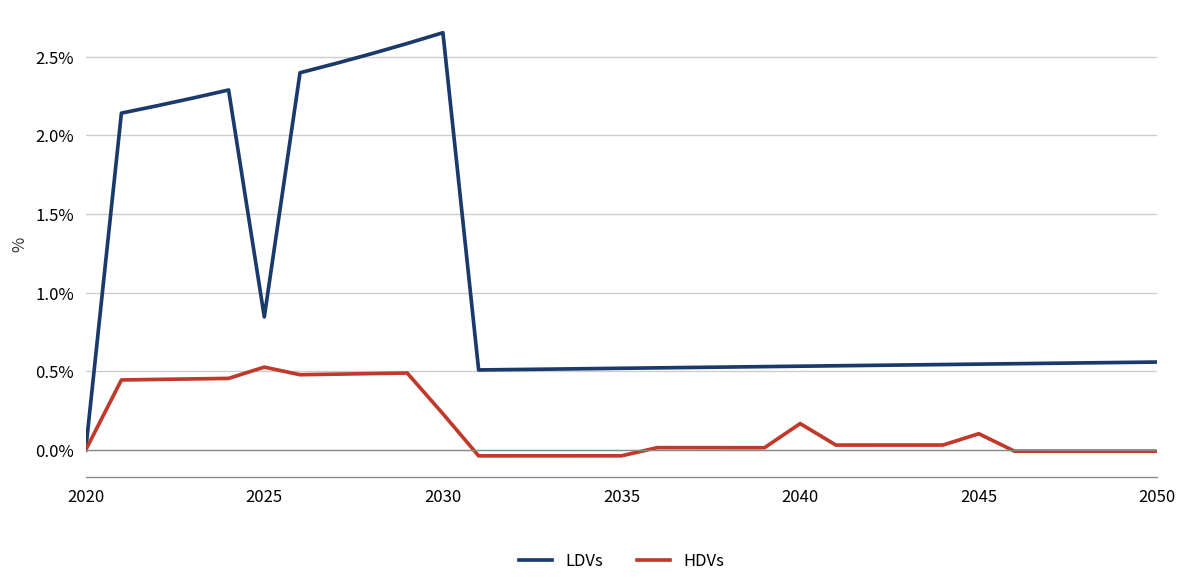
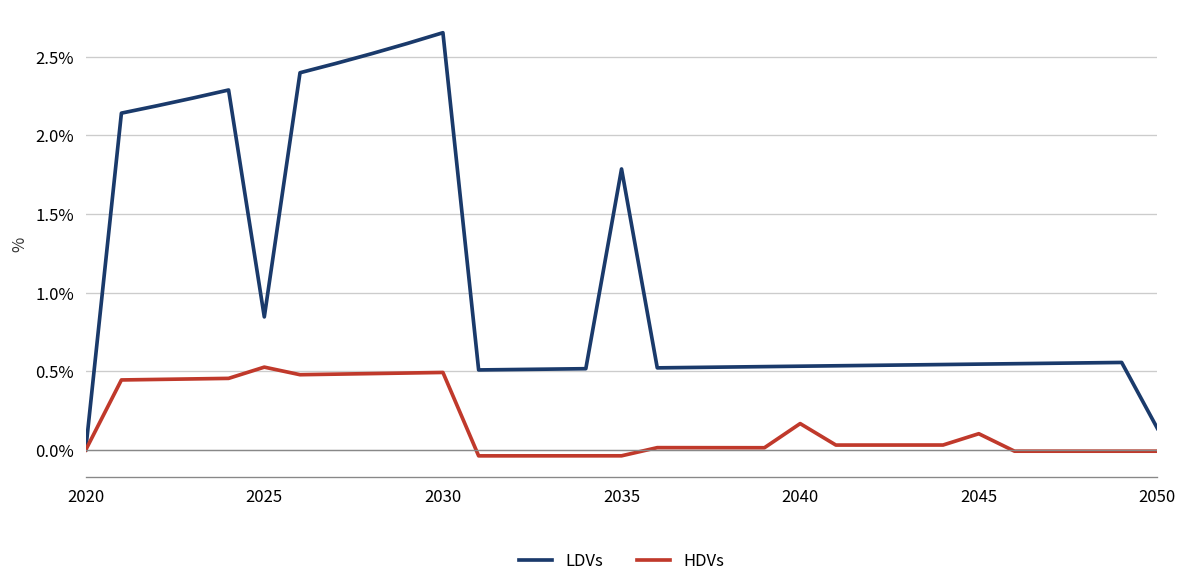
HDVs, 2030: 0.23% -> 0.49%
LDVs, 2035: 0.52% -> 1.79%
LDVs, 2050: 0.56% -> 0.14%
